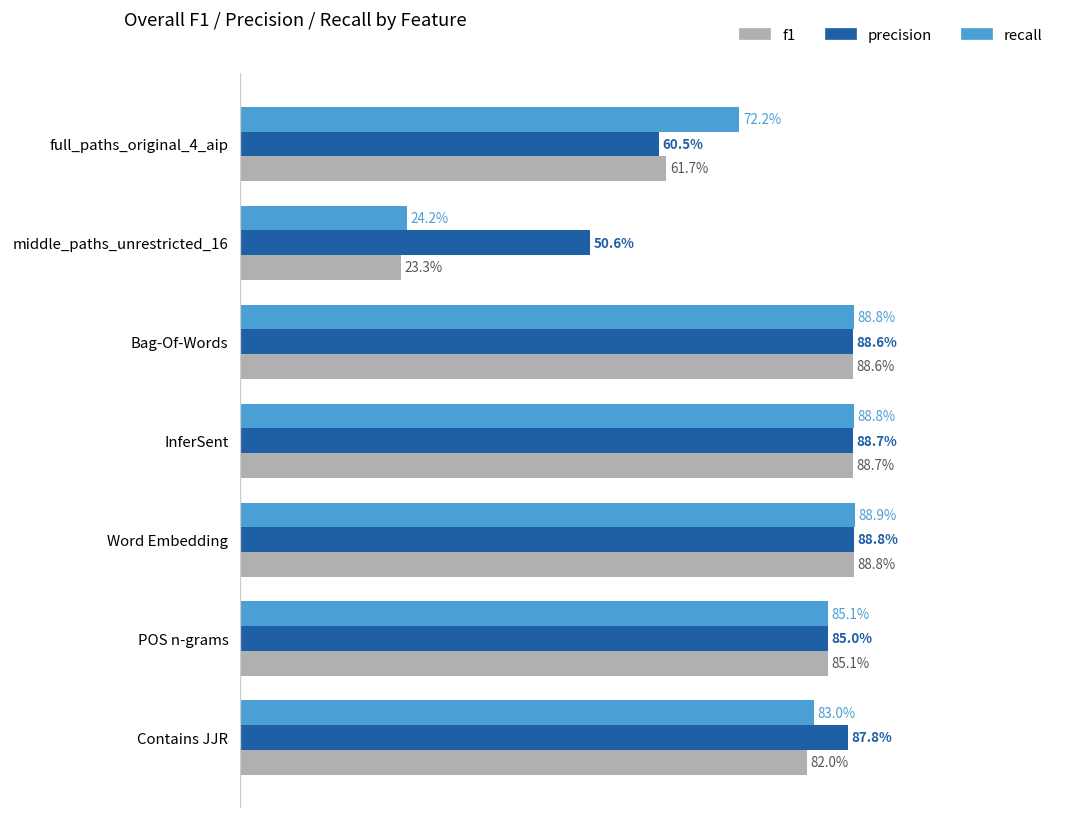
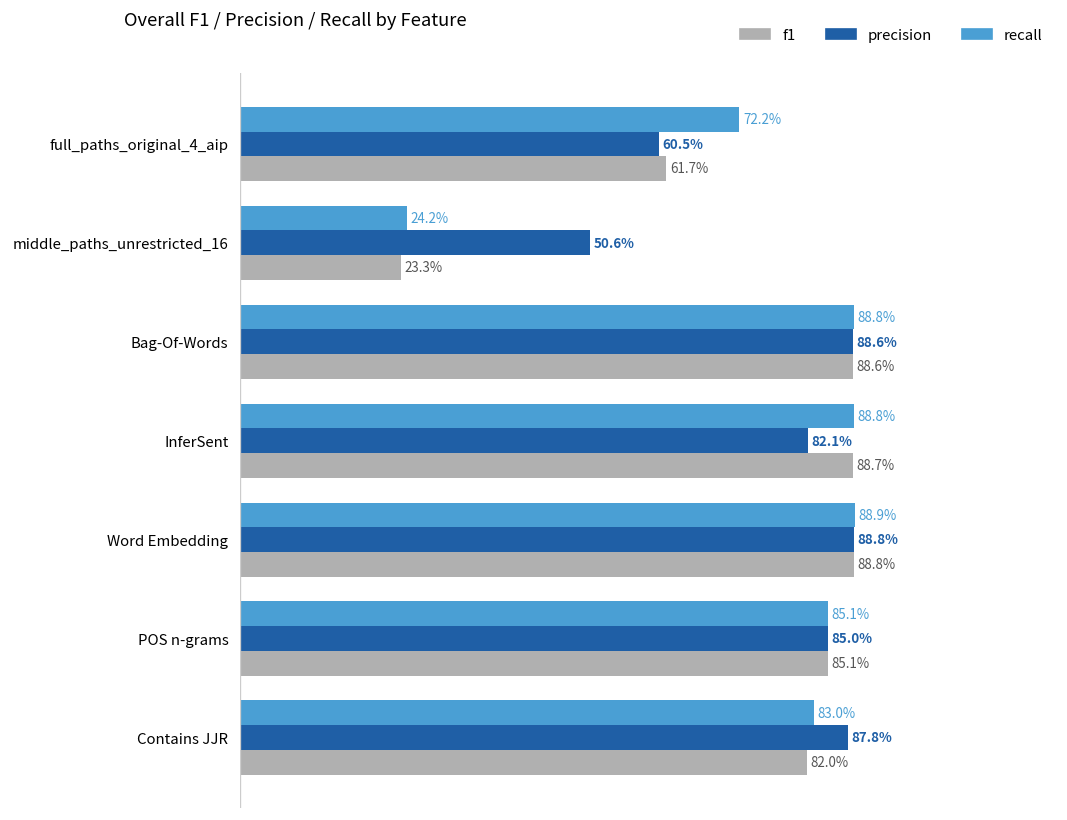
precision, InferSent: 88.7% -> 82.1%
